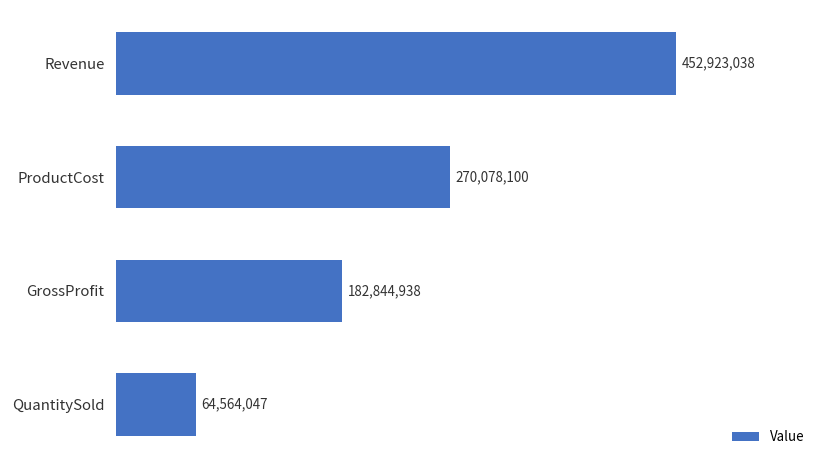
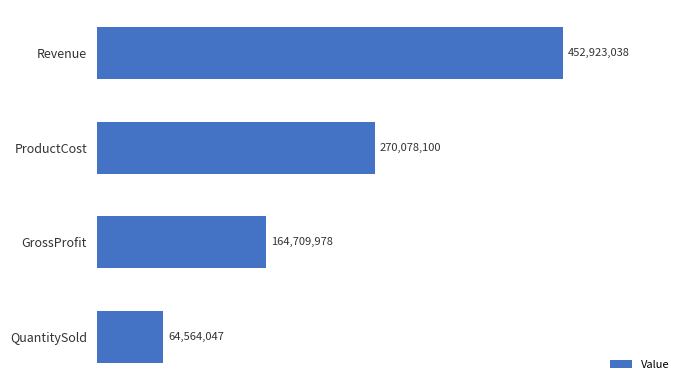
GrossProfit: 182,844,938 -> 164,709,978
